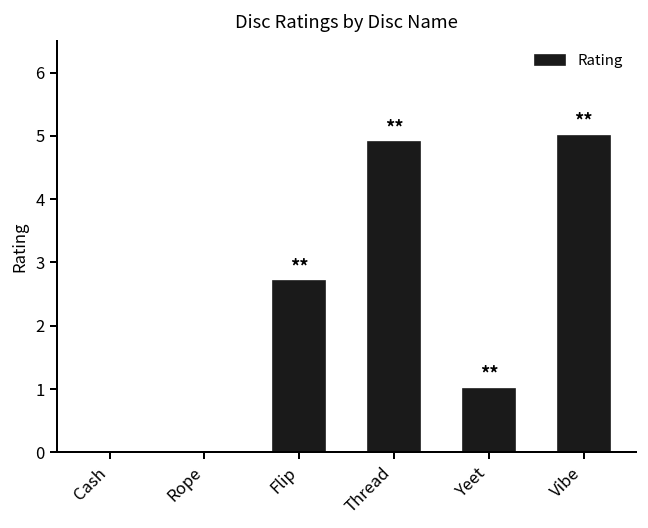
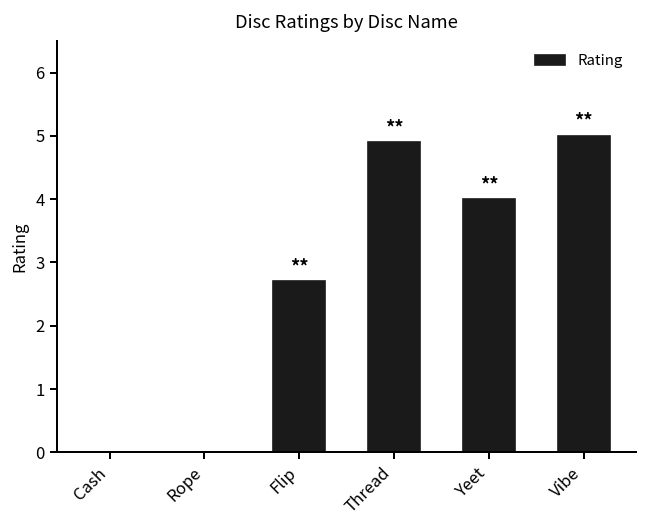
Yeet: 1 -> 4
